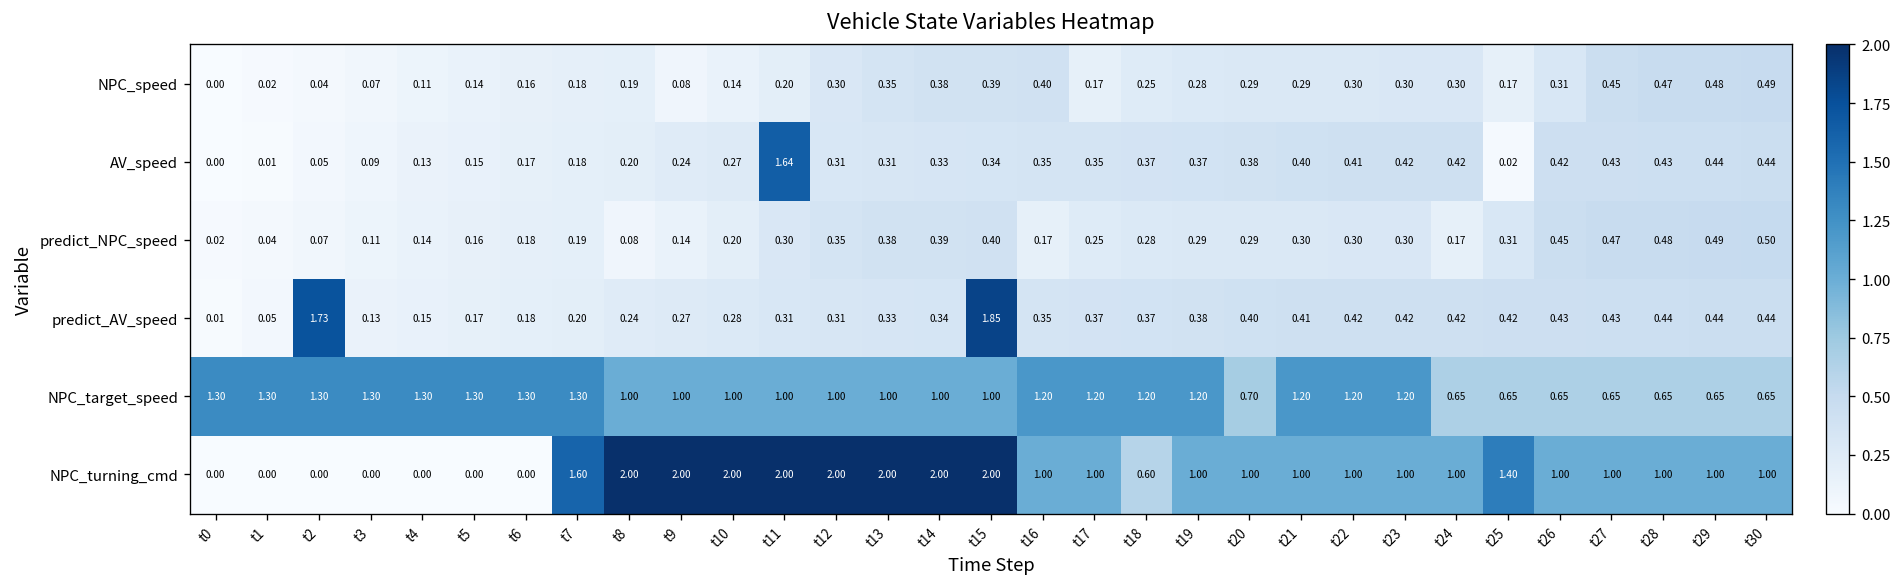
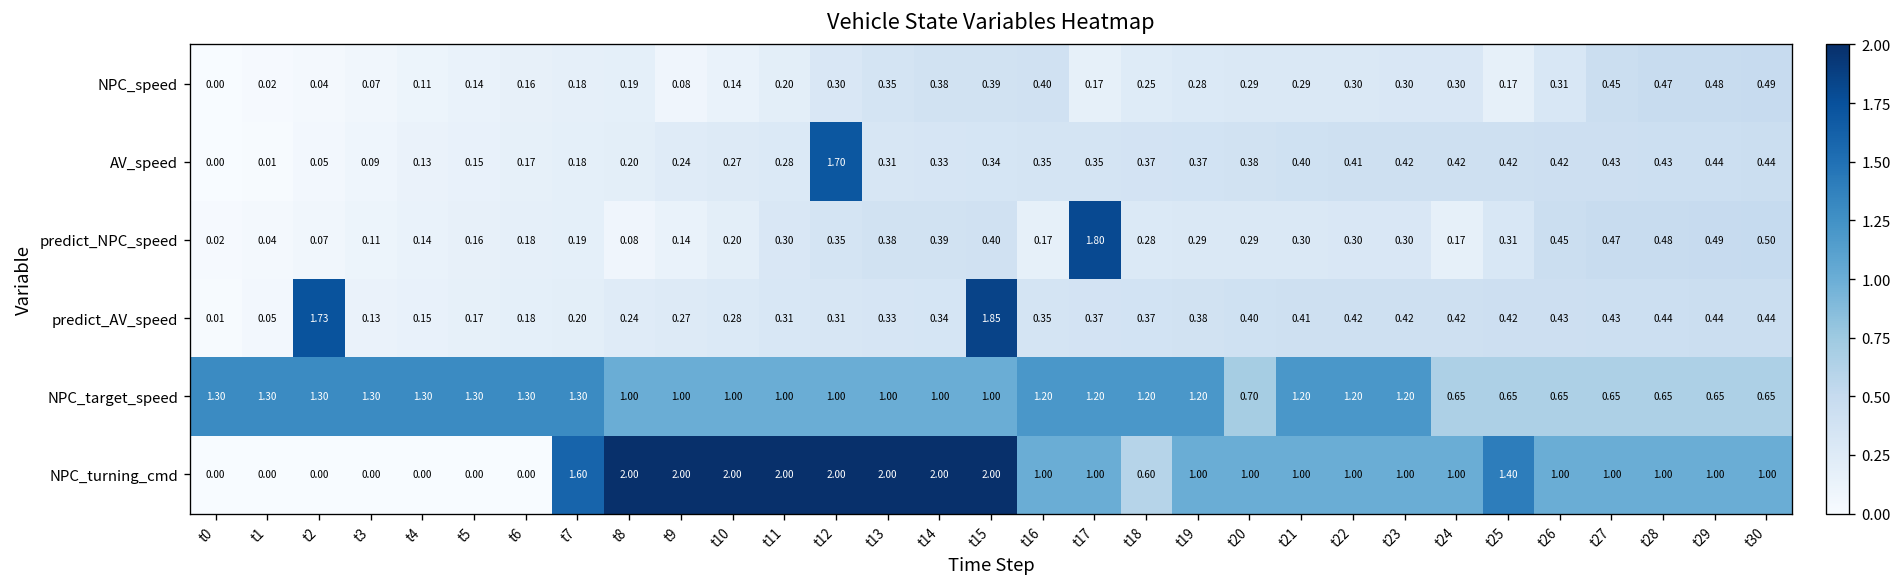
AV_speed, t11: 1.64 -> 0.28
AV_speed, t12: 0.31 -> 1.70
AV_speed, t25: 0.02 -> 0.42
predict_NPC_speed, t17: 0.25 -> 1.80
